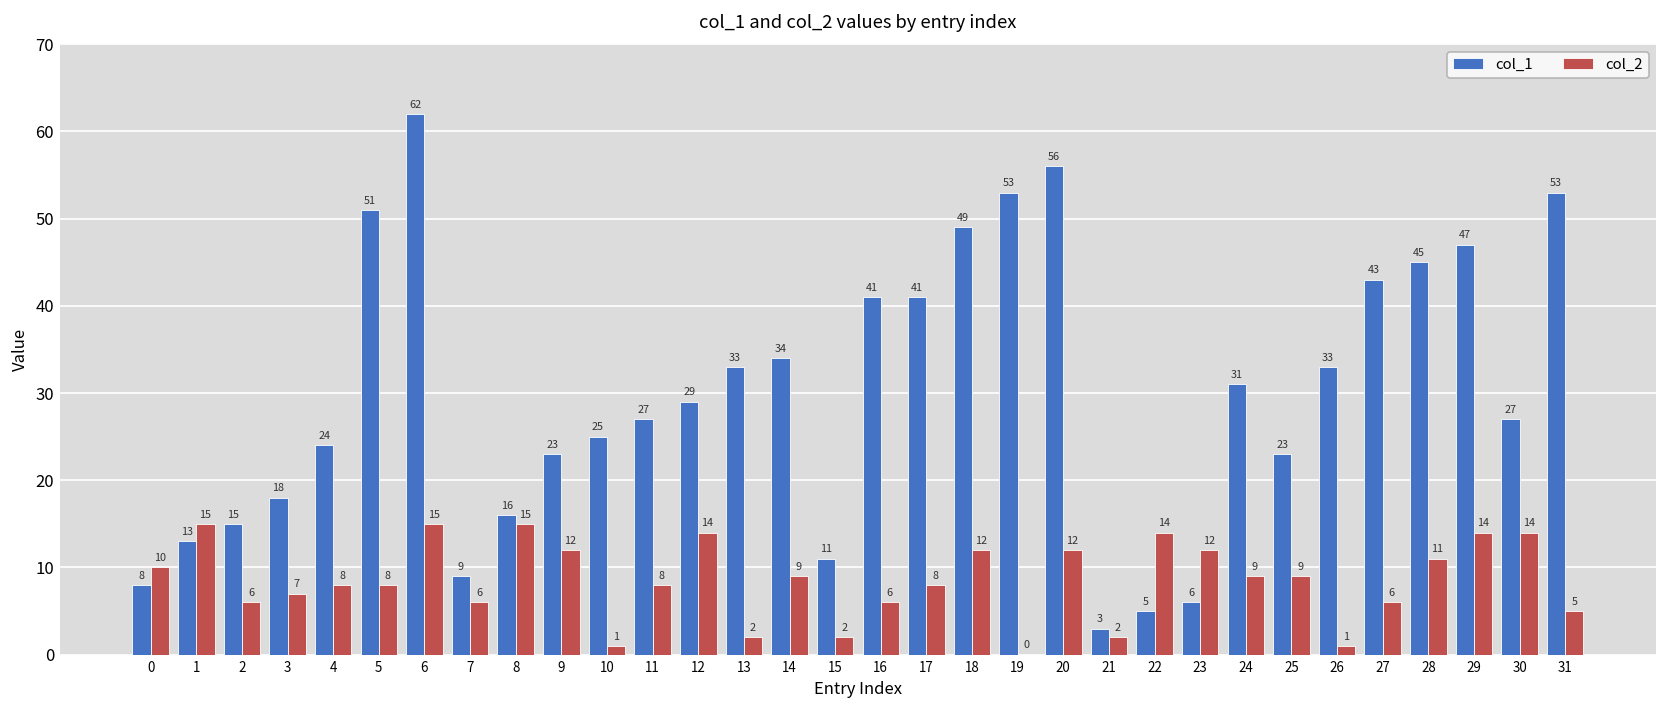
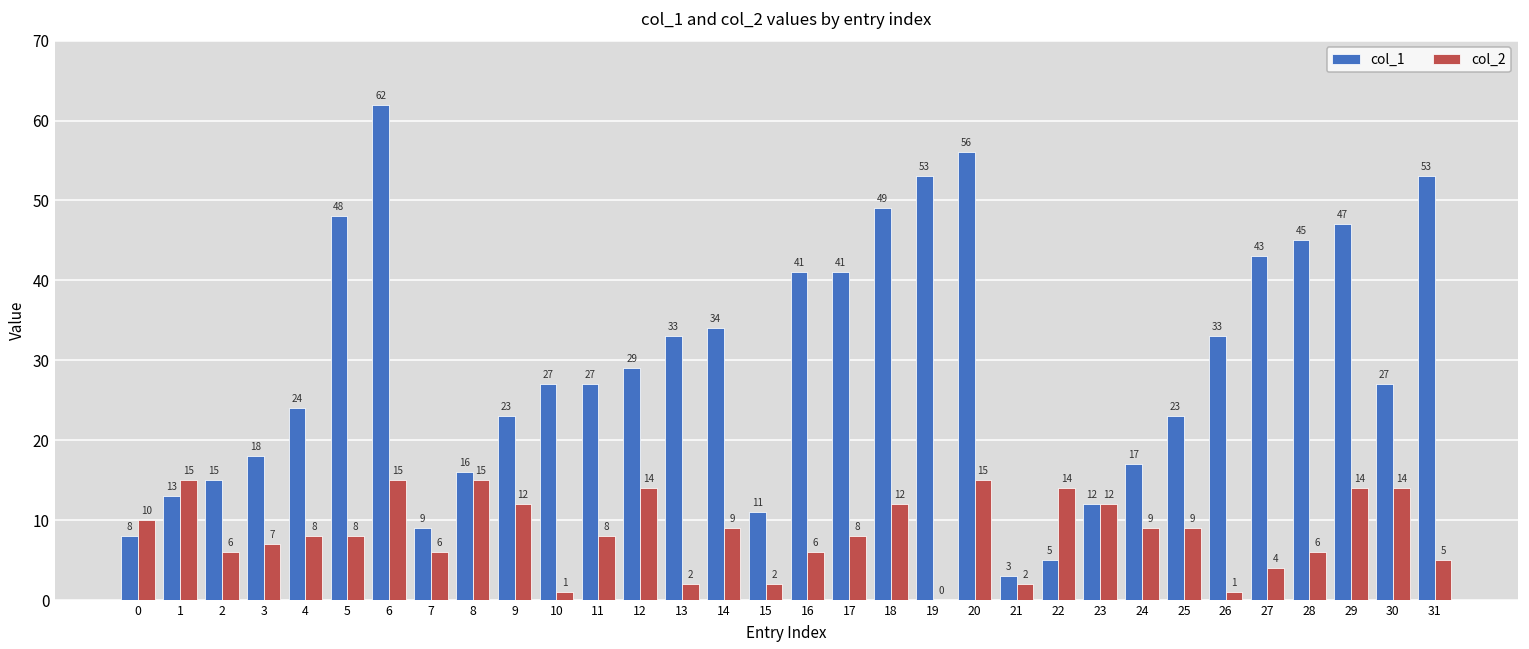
col_1, 5: 51 -> 48
col_1, 10: 25 -> 27
col_2, 20: 12 -> 15
col_1, 23: 6 -> 12
col_1, 24: 31 -> 17
col_2, 27: 6 -> 4
col_2, 28: 11 -> 6
